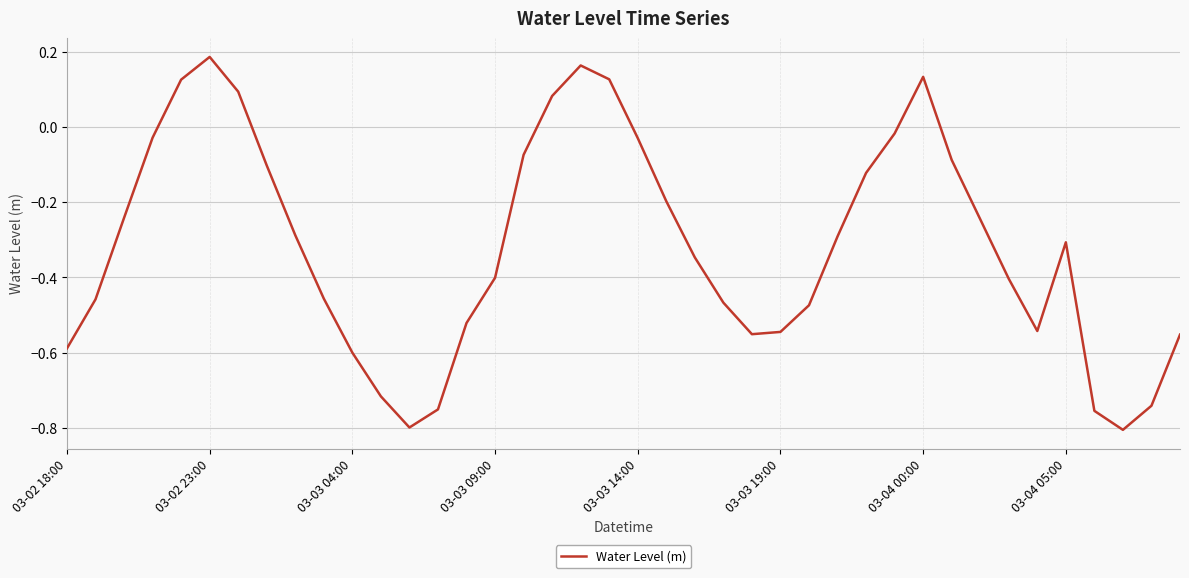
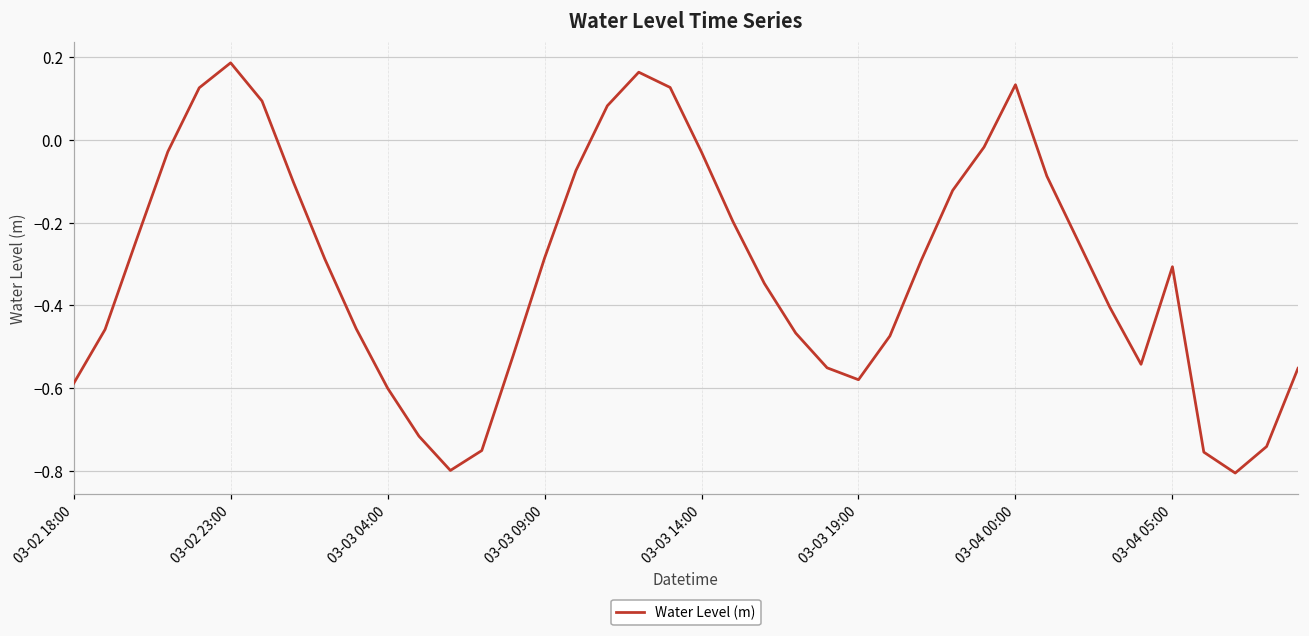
03-03 09:00: -0.40 -> -0.29
03-03 19:00: -0.54 -> -0.58
